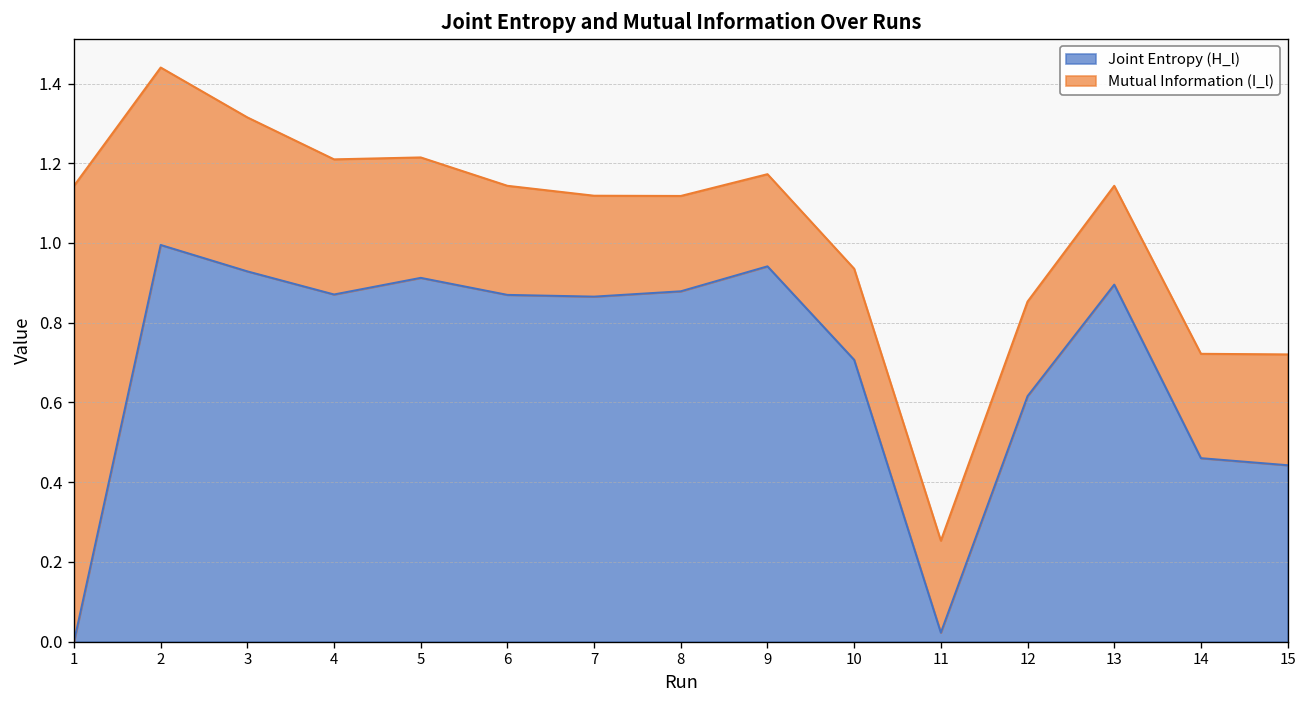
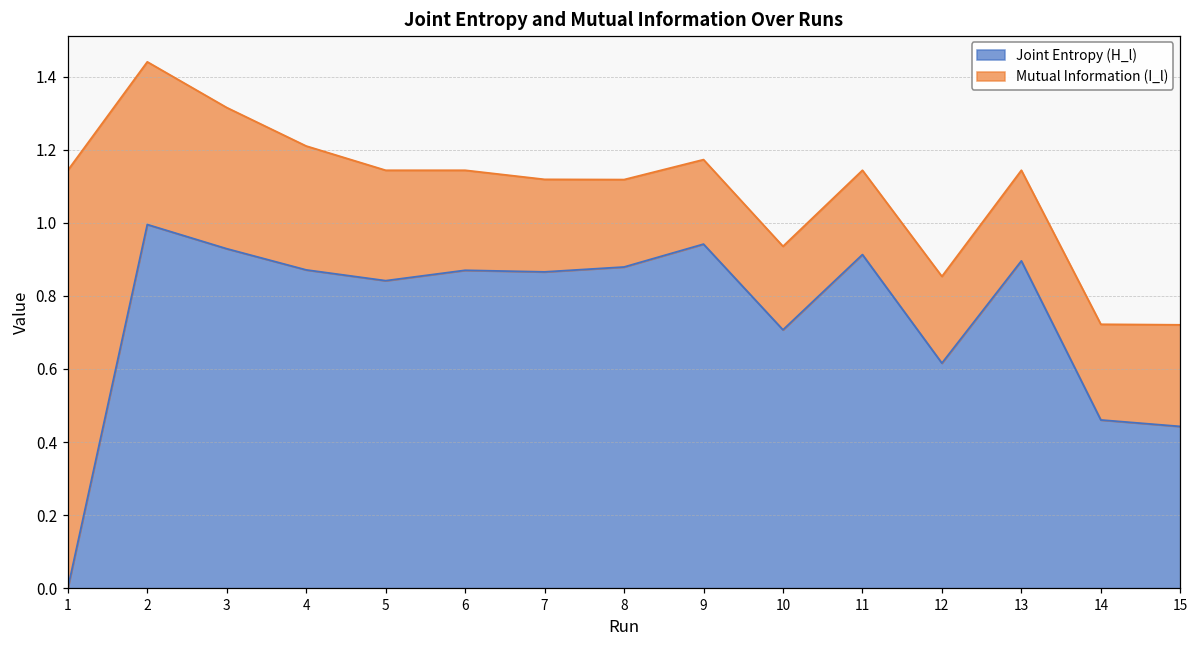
Joint Entropy (H_l), 5: 0.91 -> 0.84
Joint Entropy (H_l), 11: 0.02 -> 0.91
